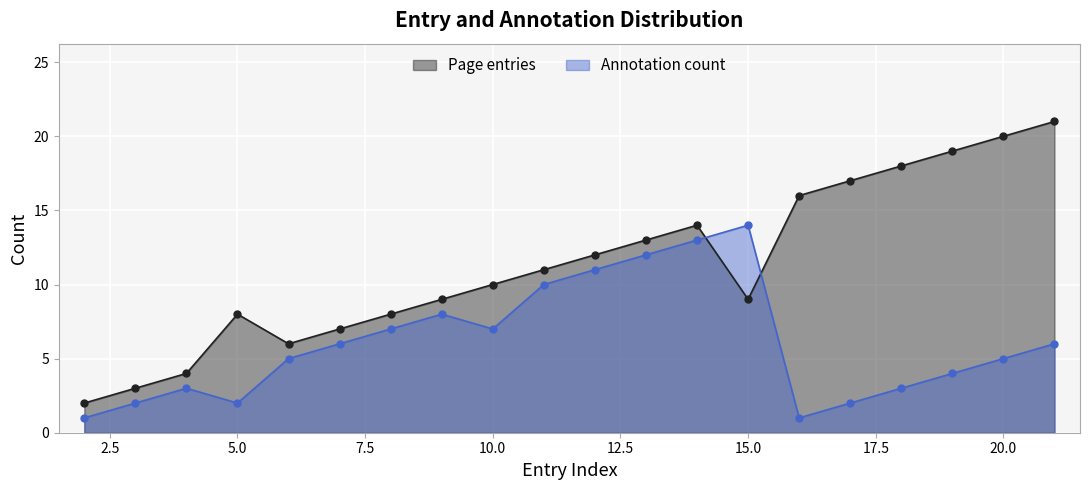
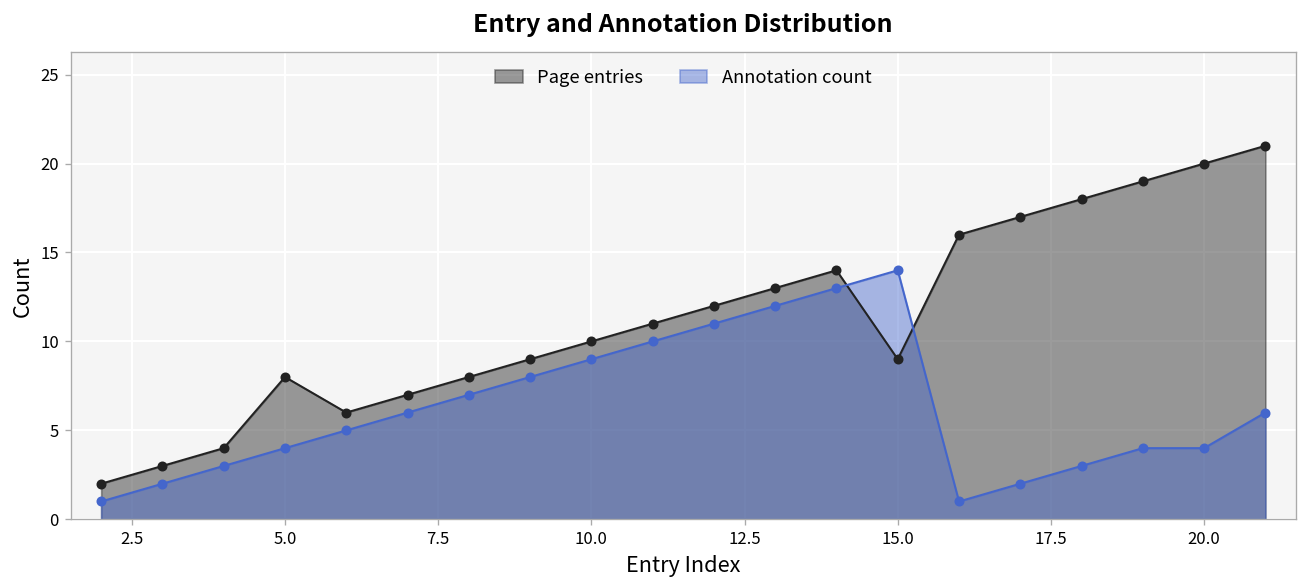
Annotation count, 5.0: 2 -> 4
Annotation count, 10.0: 7 -> 9
Annotation count, 20.0: 5 -> 4
